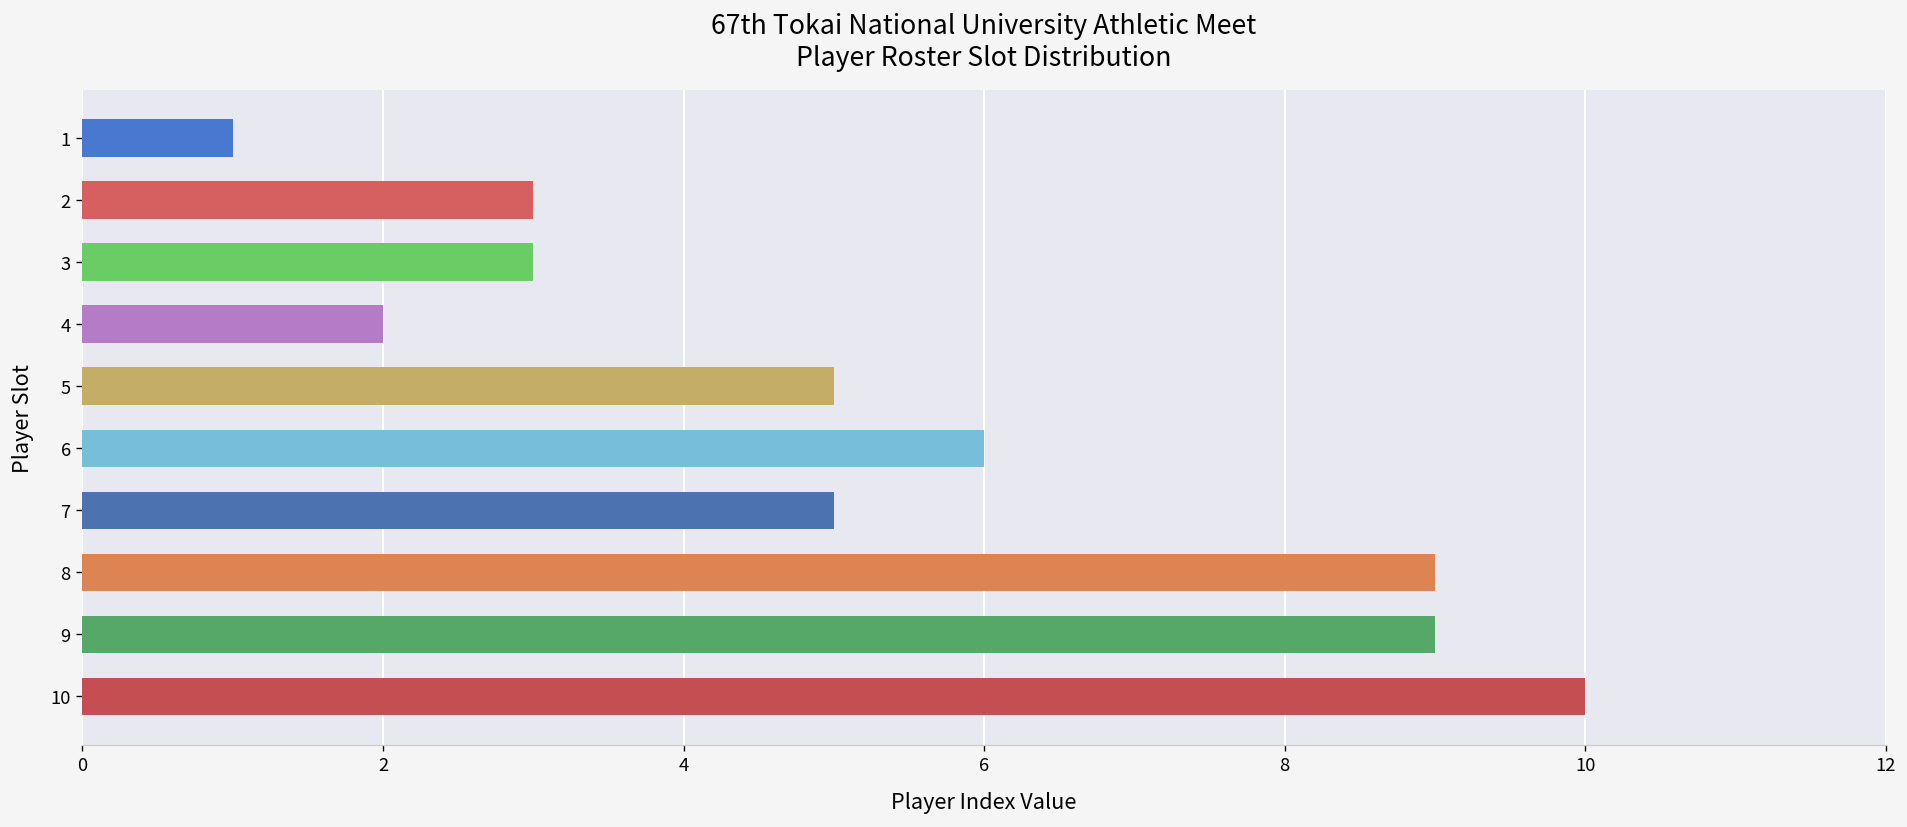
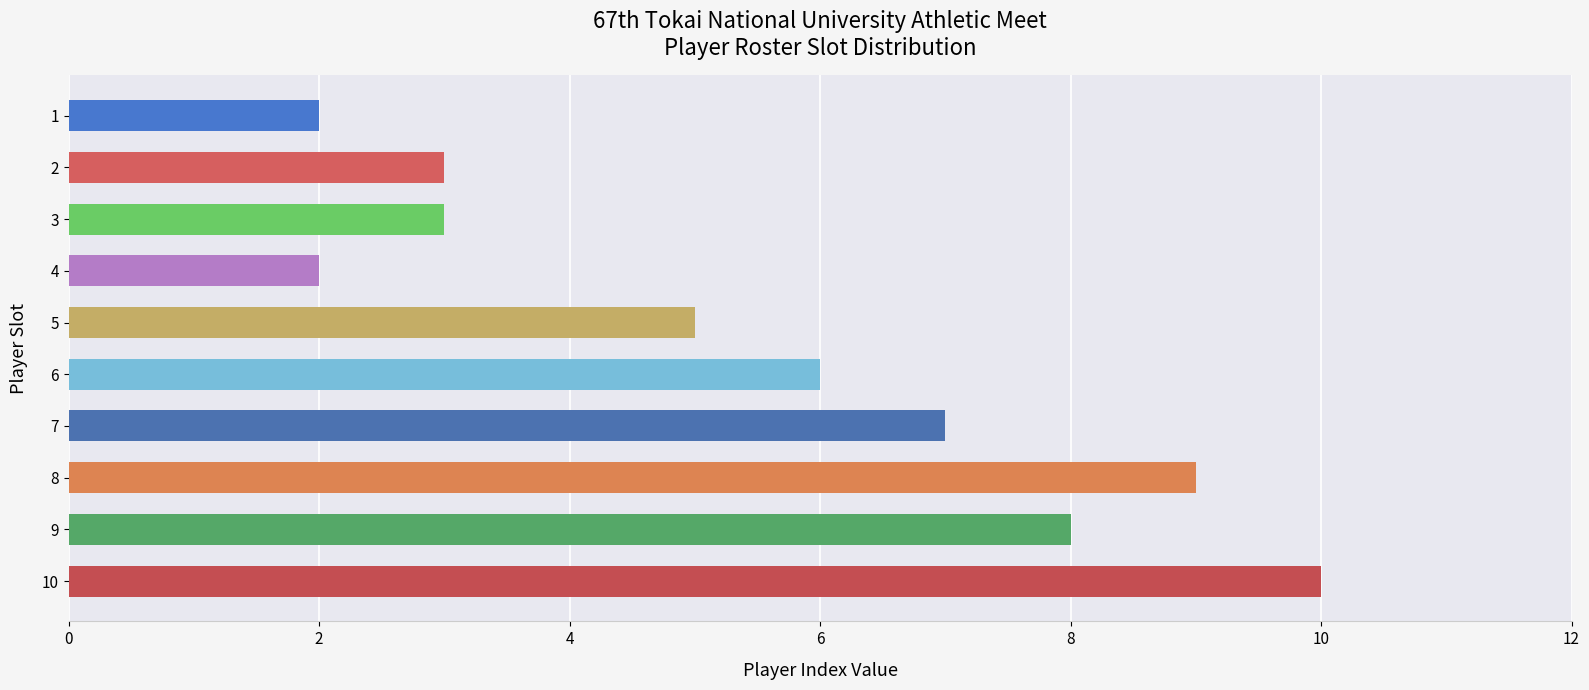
1: 1 -> 2
7: 5 -> 7
9: 9 -> 8
